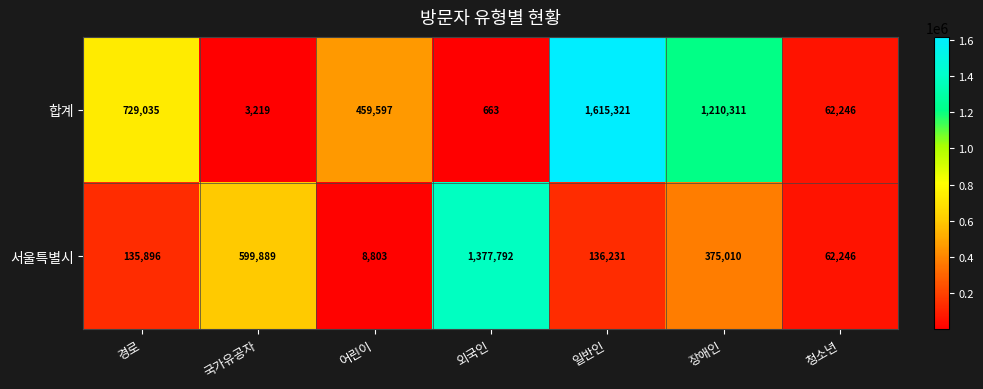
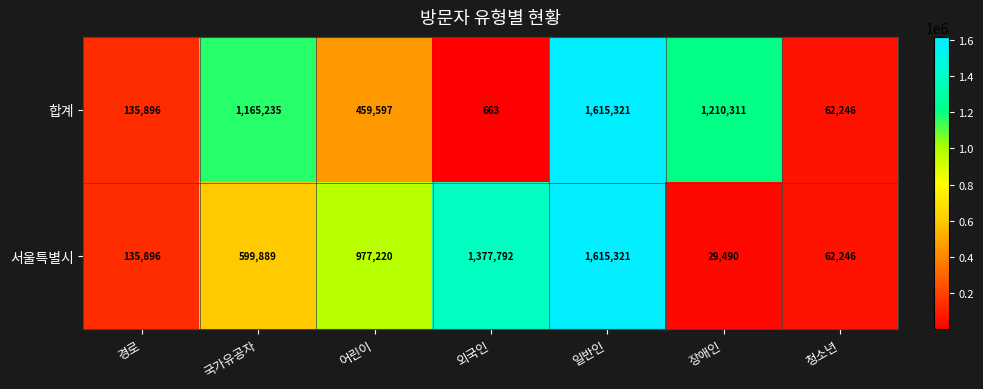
합계, 경로: 729,035 -> 135,896
합계, 국가유공자: 3,219 -> 1,165,235
서울특별시, 어린이: 8,803 -> 977,220
서울특별시, 일반인: 136,231 -> 1,615,321
서울특별시, 장애인: 375,010 -> 29,490
